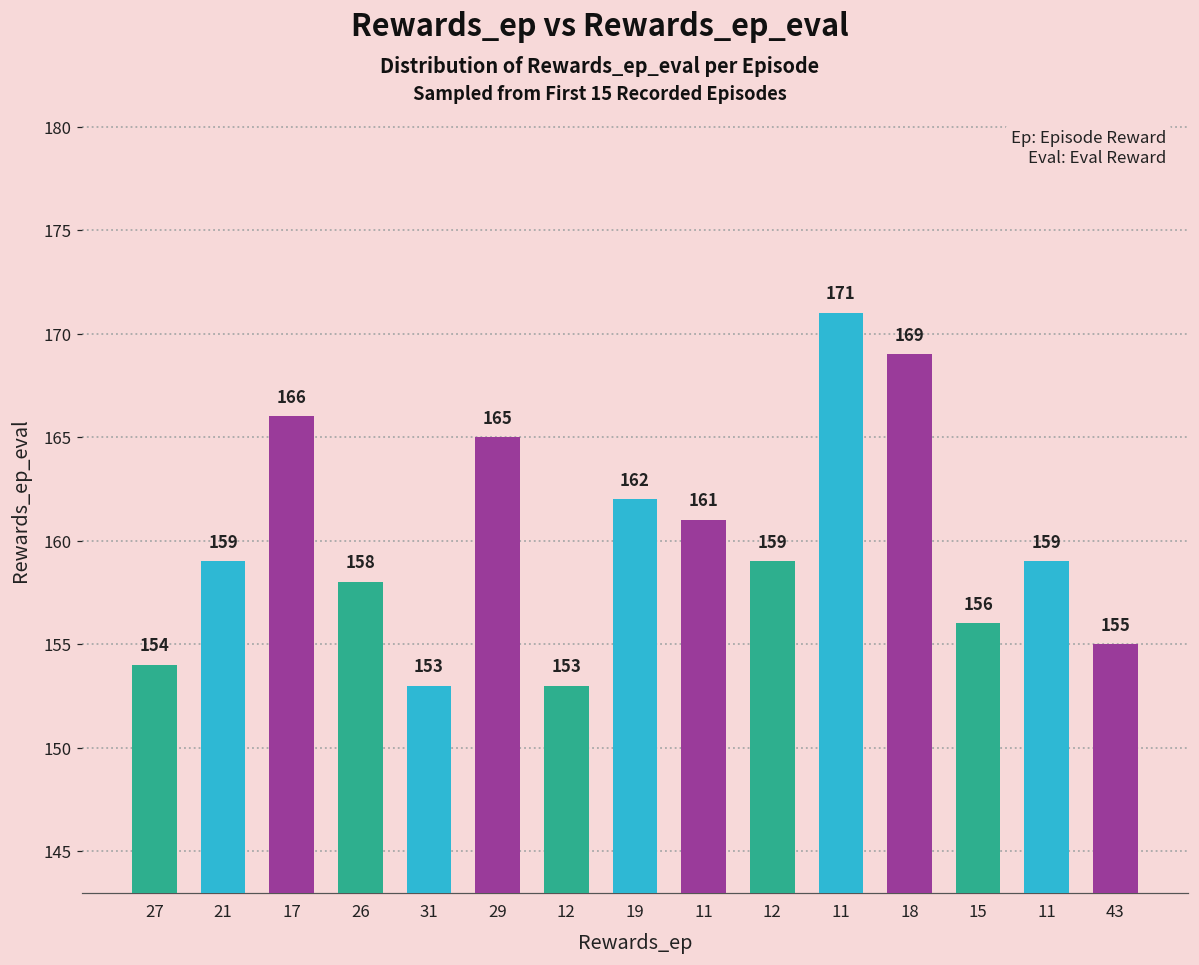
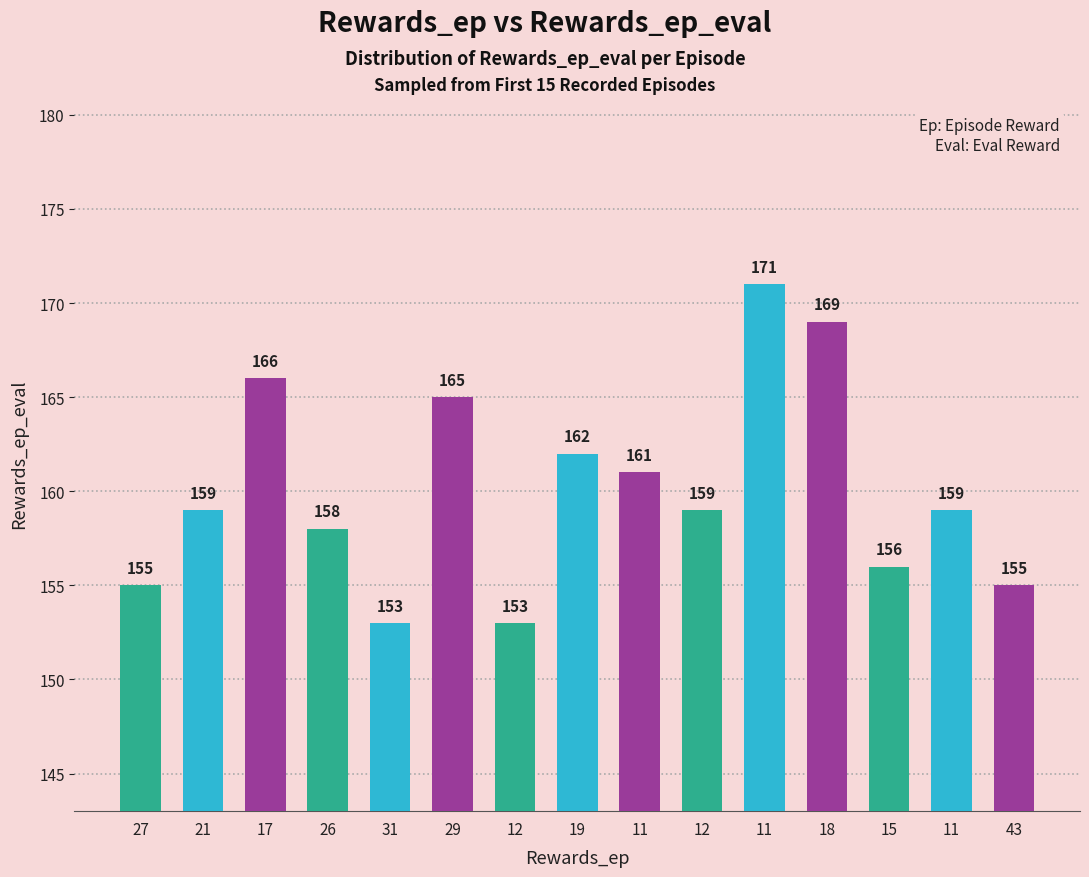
27: 154 -> 155
